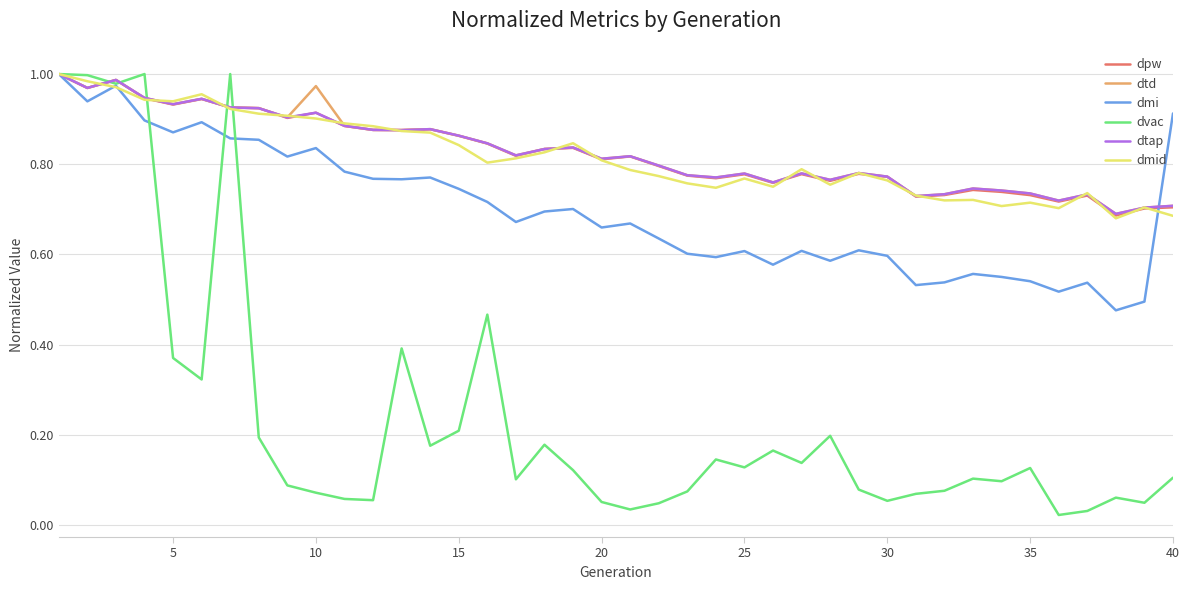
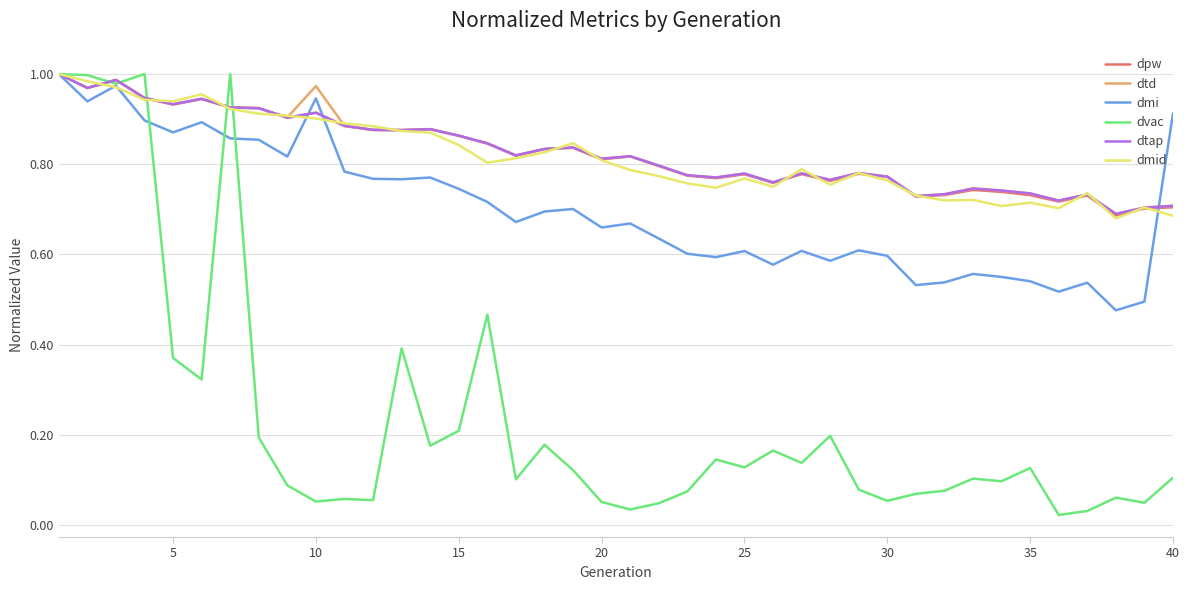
dmi, 10: 0.84 -> 0.95
dvac, 10: 0.07 -> 0.05
